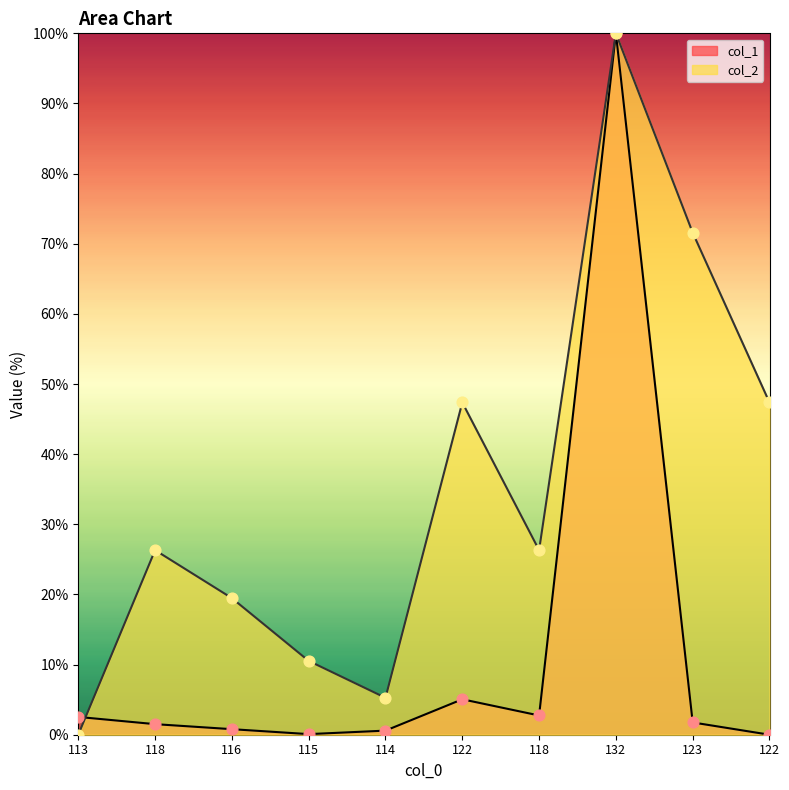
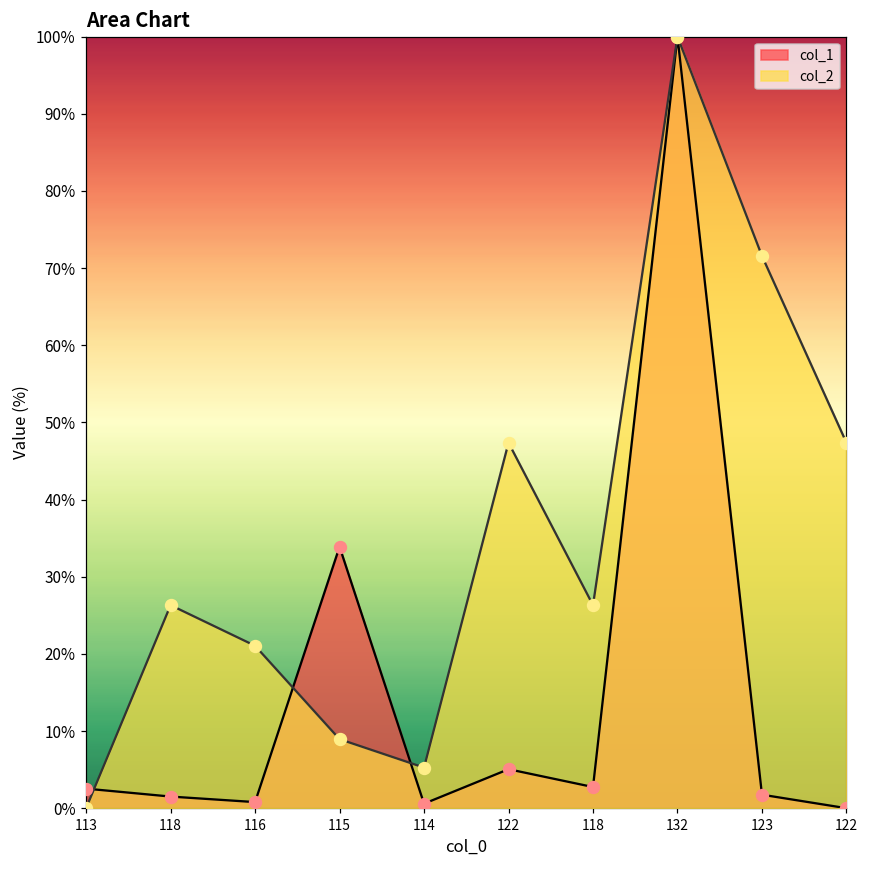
col_2, 116: 19% -> 21%
col_1, 115: 0% -> 34%
col_2, 115: 11% -> 9%
